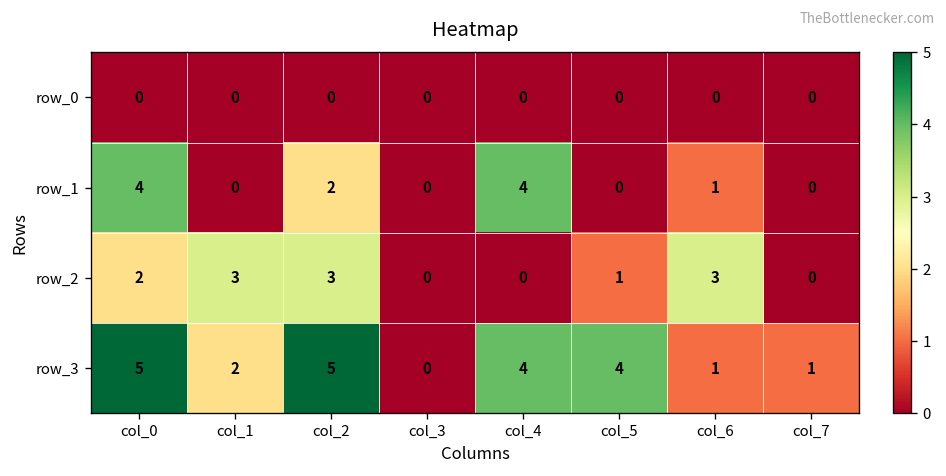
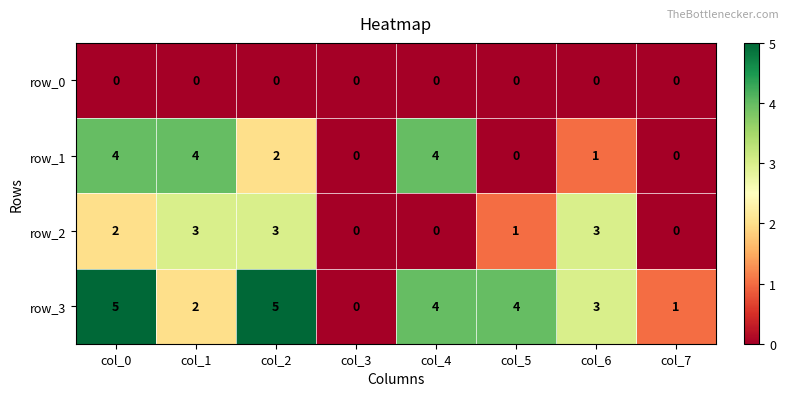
row_1, col_1: 0 -> 4
row_3, col_6: 1 -> 3
